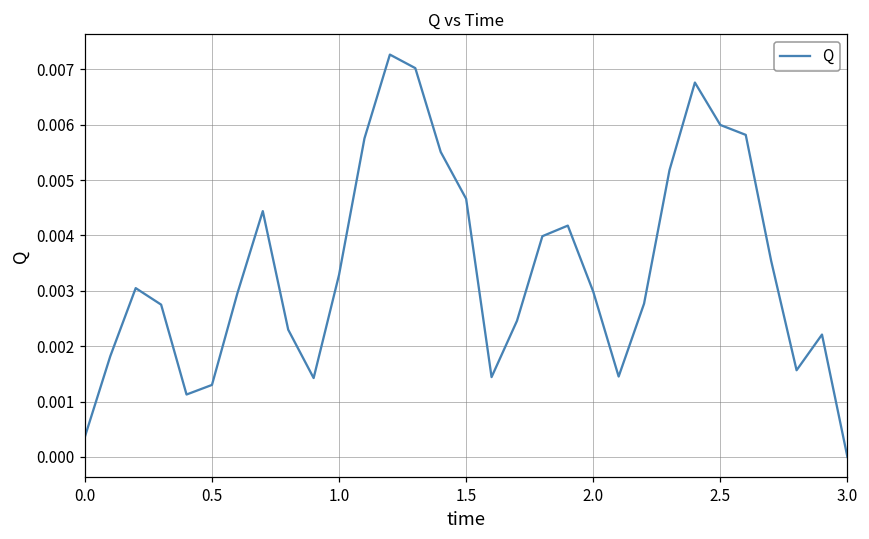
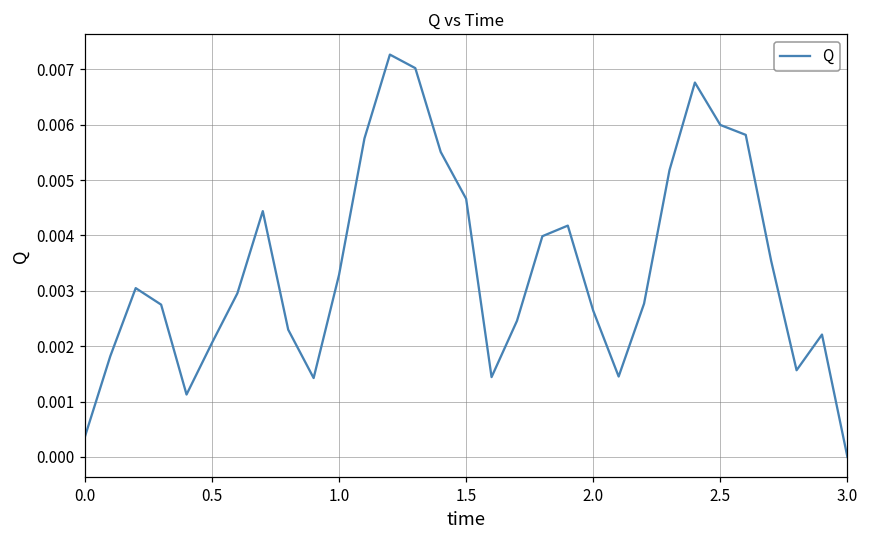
0.5: 0.0013 -> 0.0021
2.0: 0.0030 -> 0.0026
